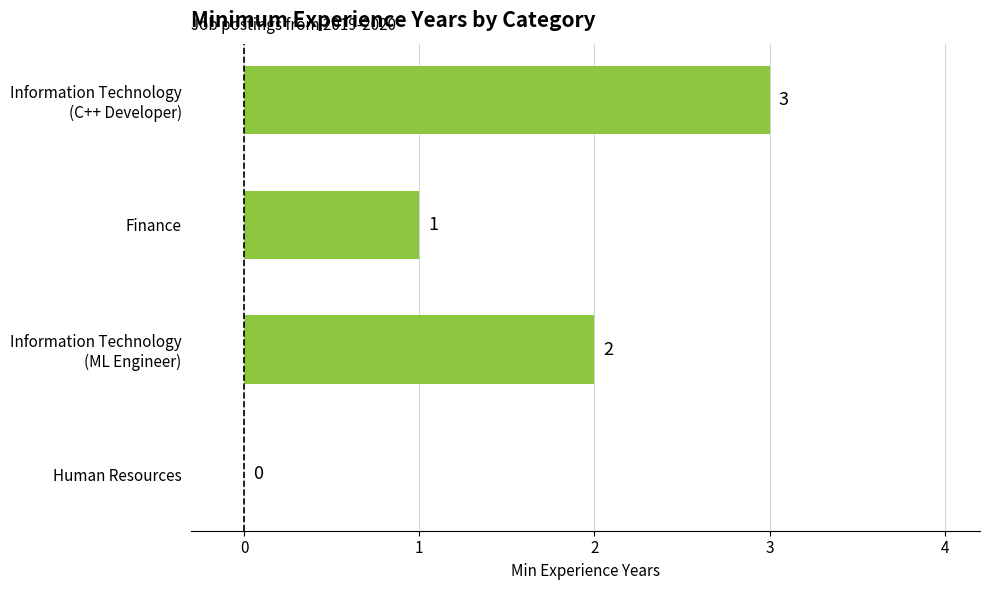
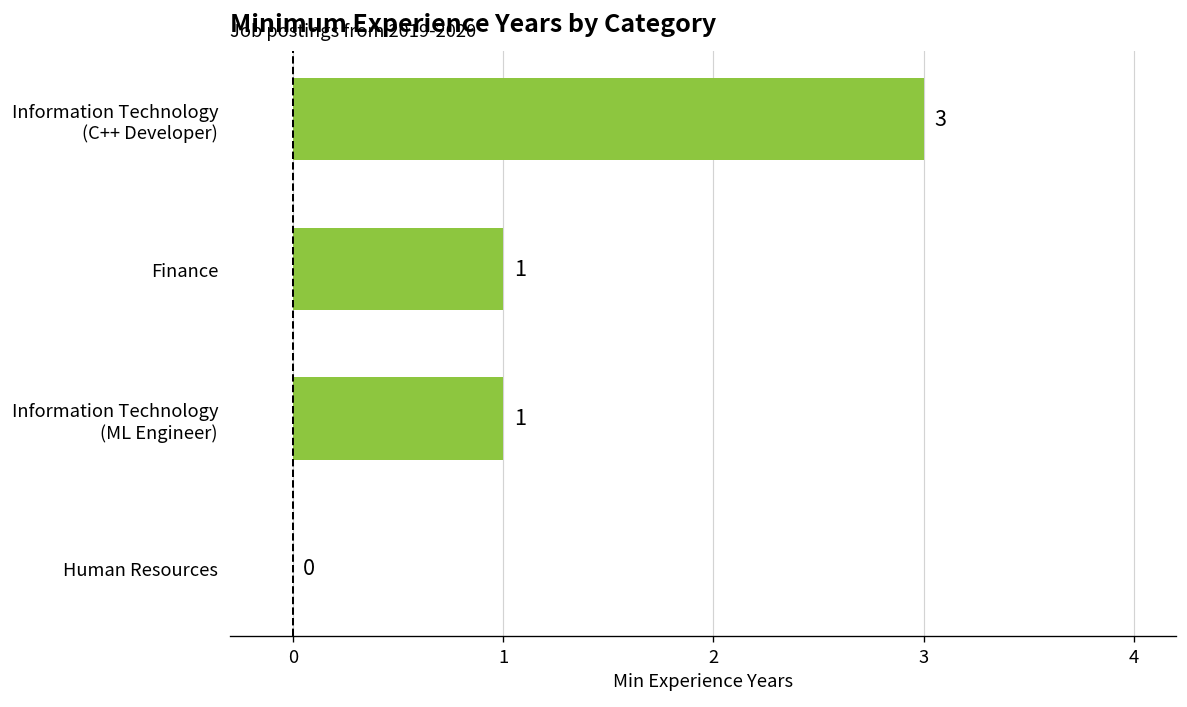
Information Technology (ML Engineer): 2 -> 1
